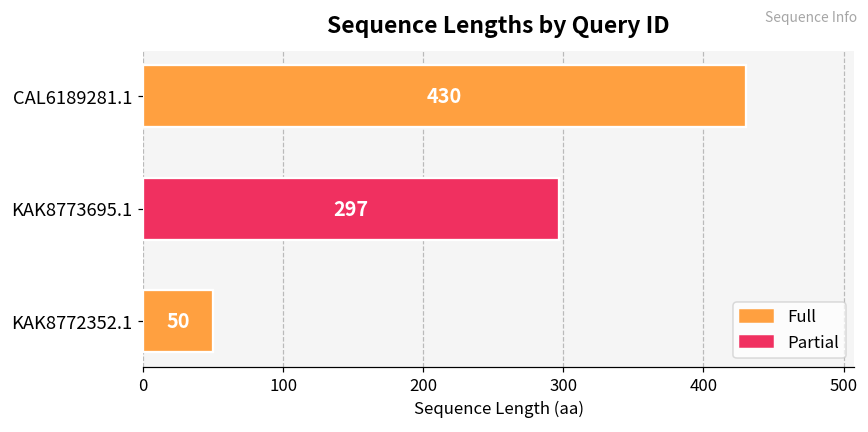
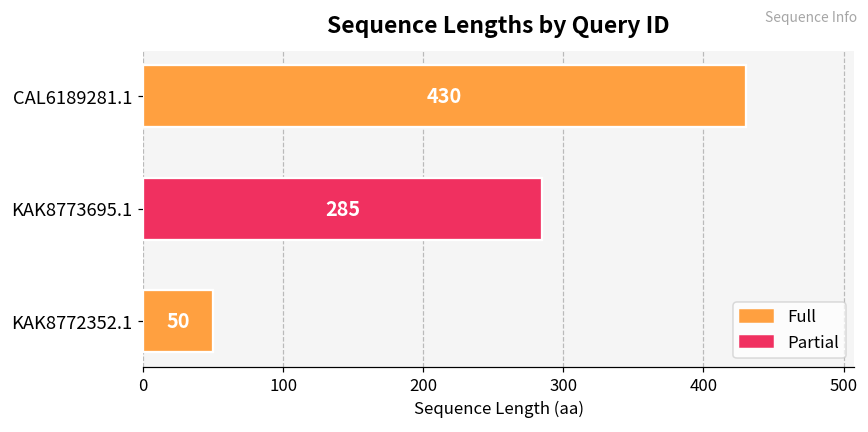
KAK8773695.1: 297 -> 285
